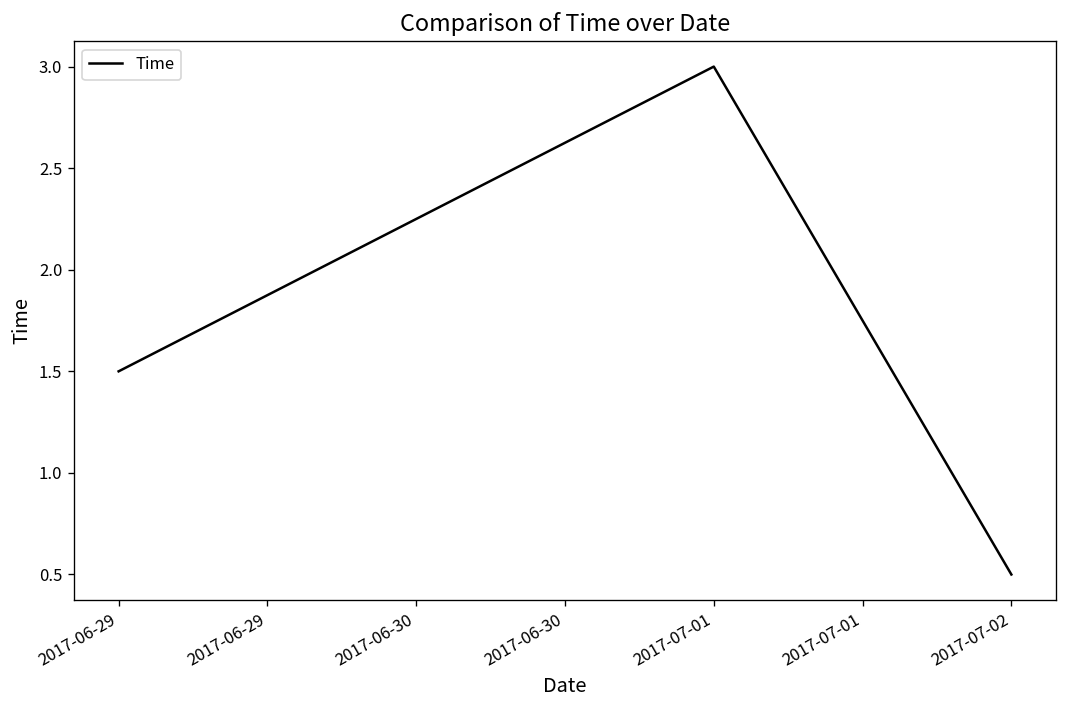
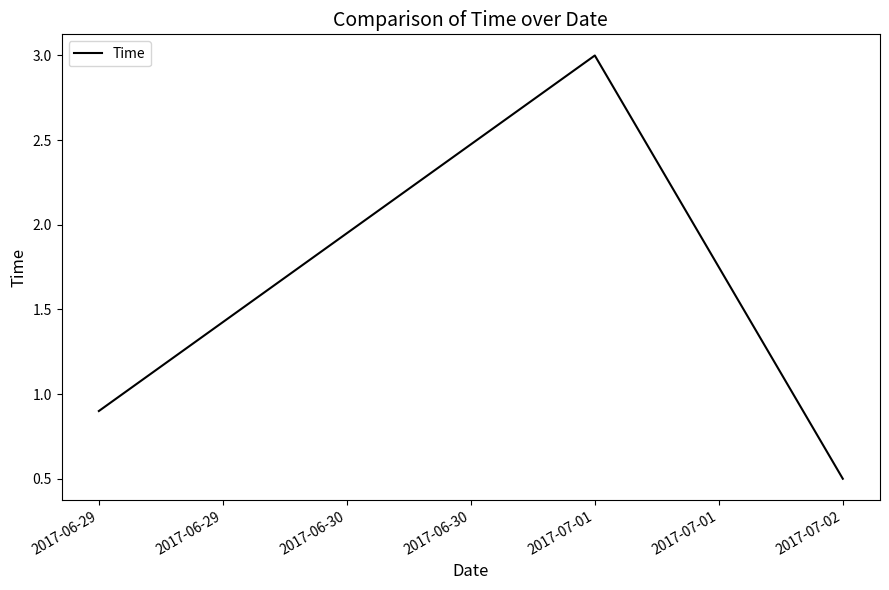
2017-06-29: 1.5 -> 0.9
